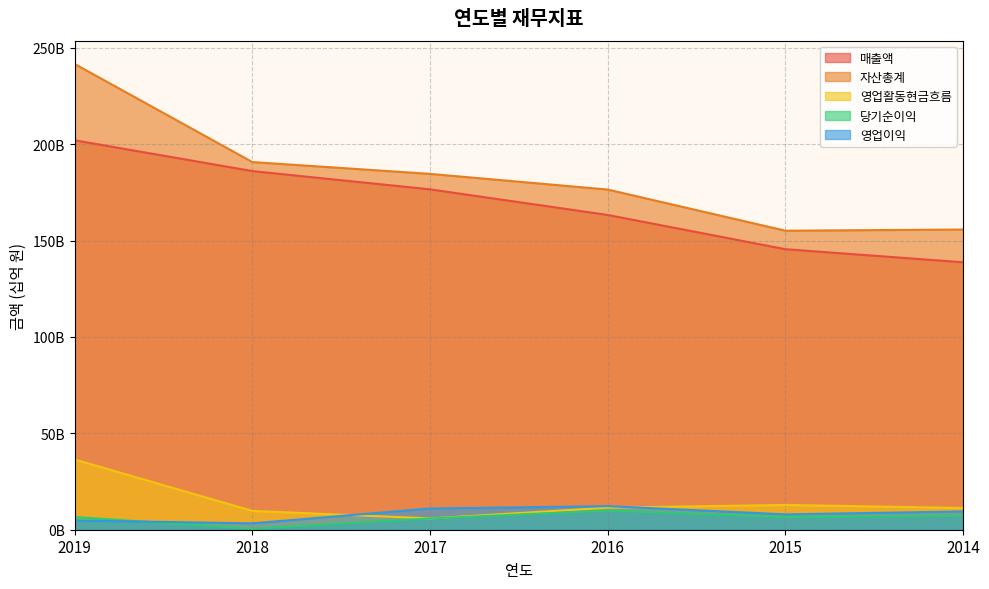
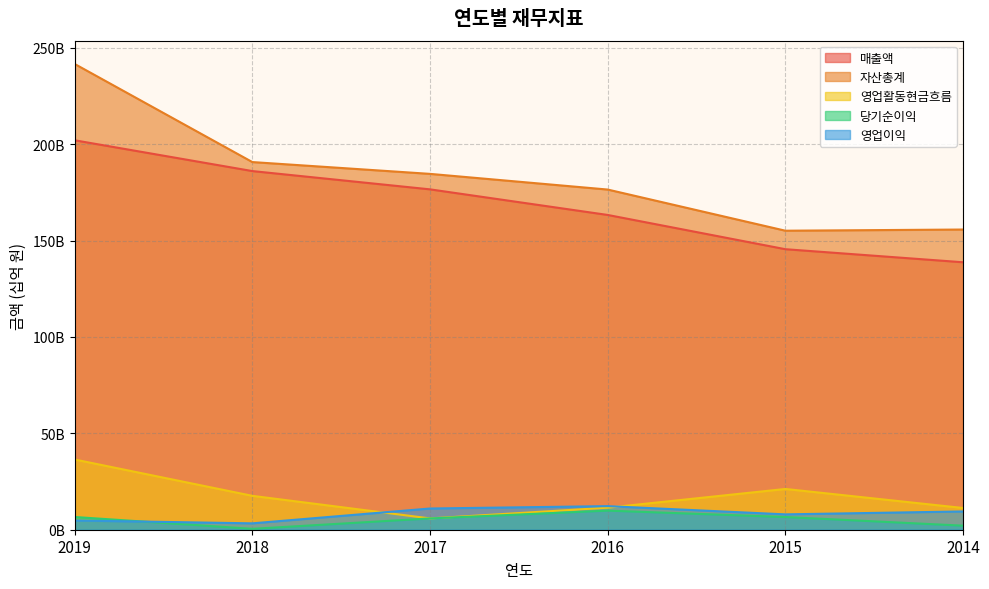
영업활동현금흐름, 2018: 10000000000 -> 18000000000
영업활동현금흐름, 2015: 13000000000 -> 21000000000
당기순이익, 2014: 7000000000 -> 2000000000
